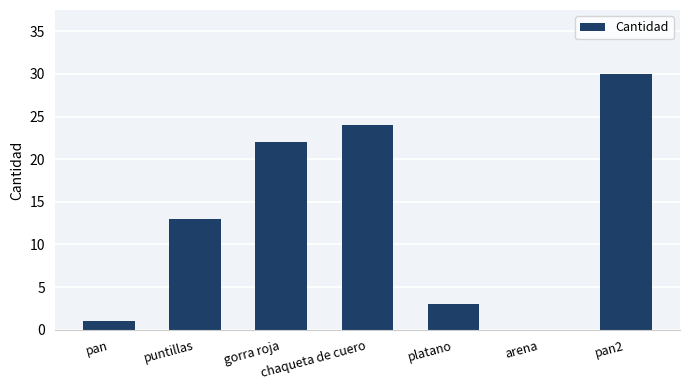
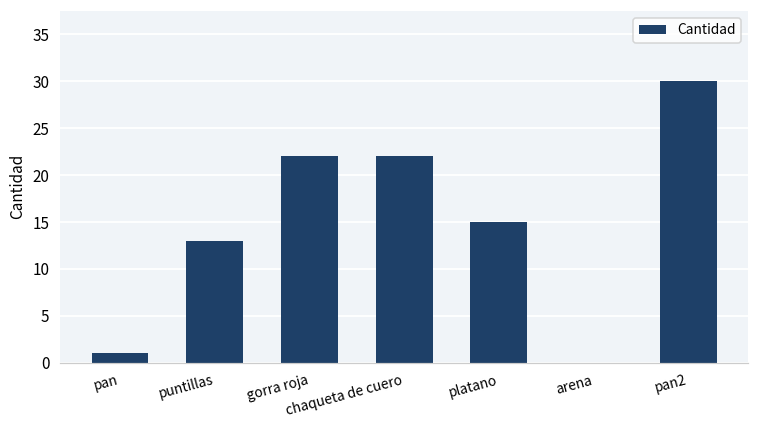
chaqueta de cuero: 24 -> 22
platano: 3 -> 15
